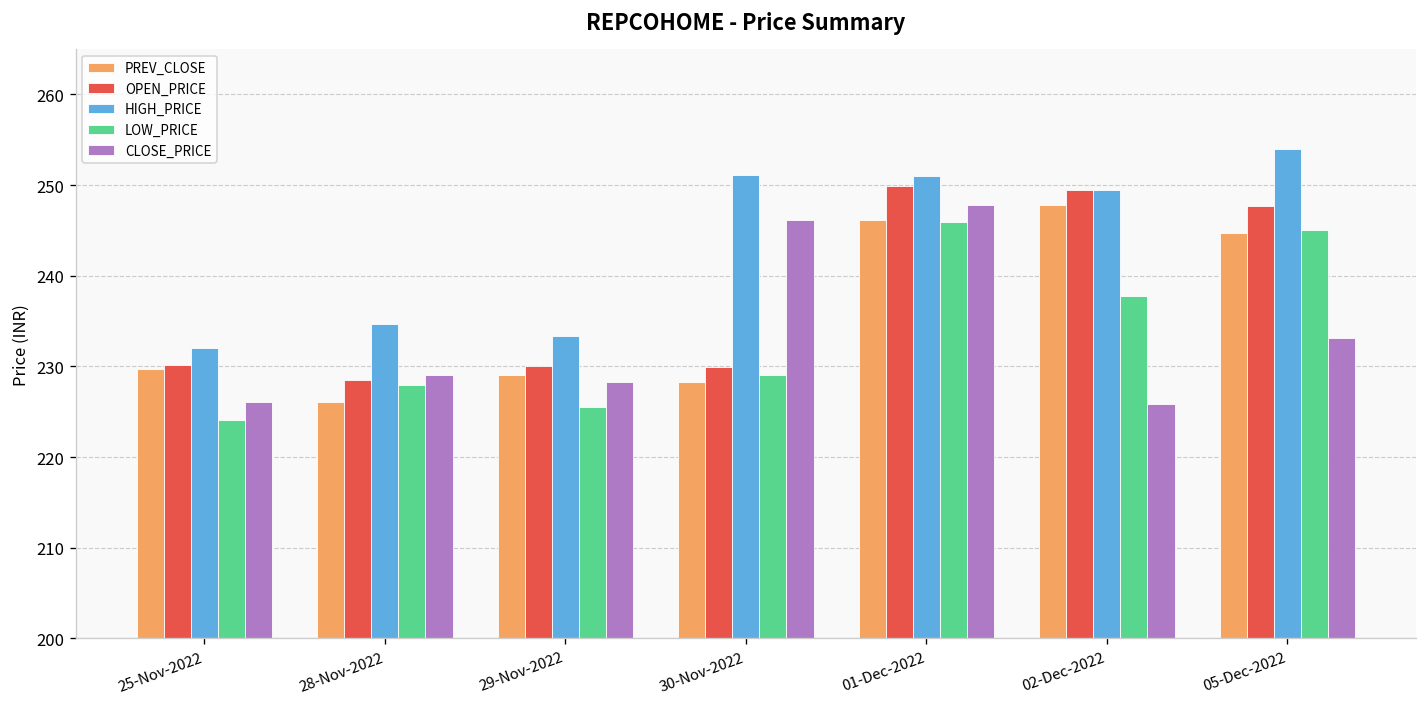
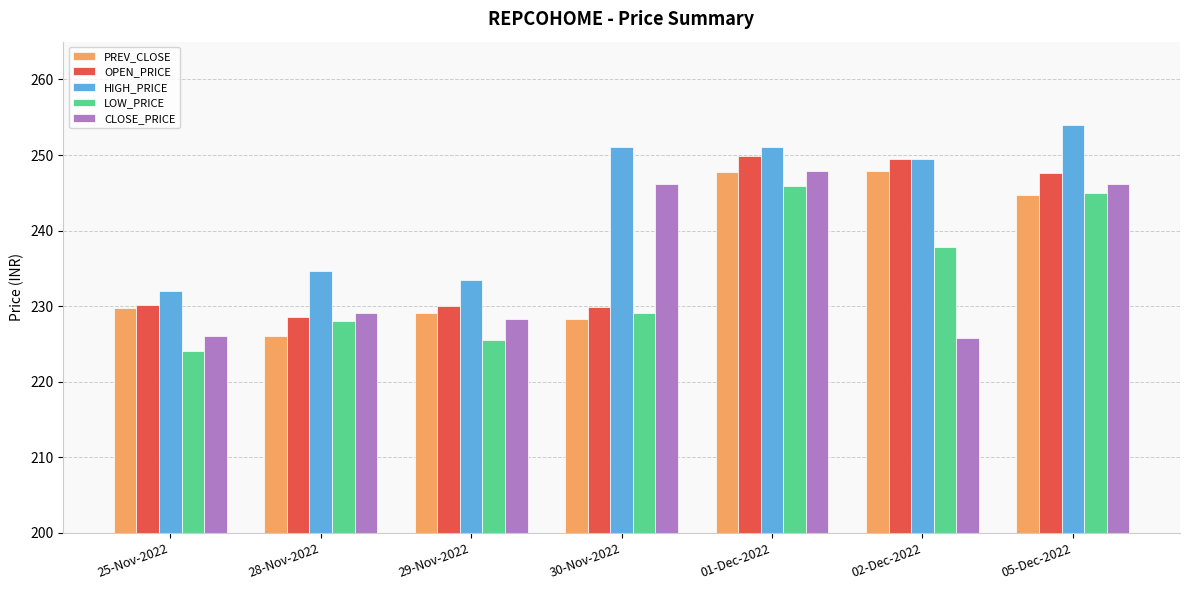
PREV_CLOSE, 01-Dec-2022: 246 -> 248
CLOSE_PRICE, 05-Dec-2022: 233 -> 246
